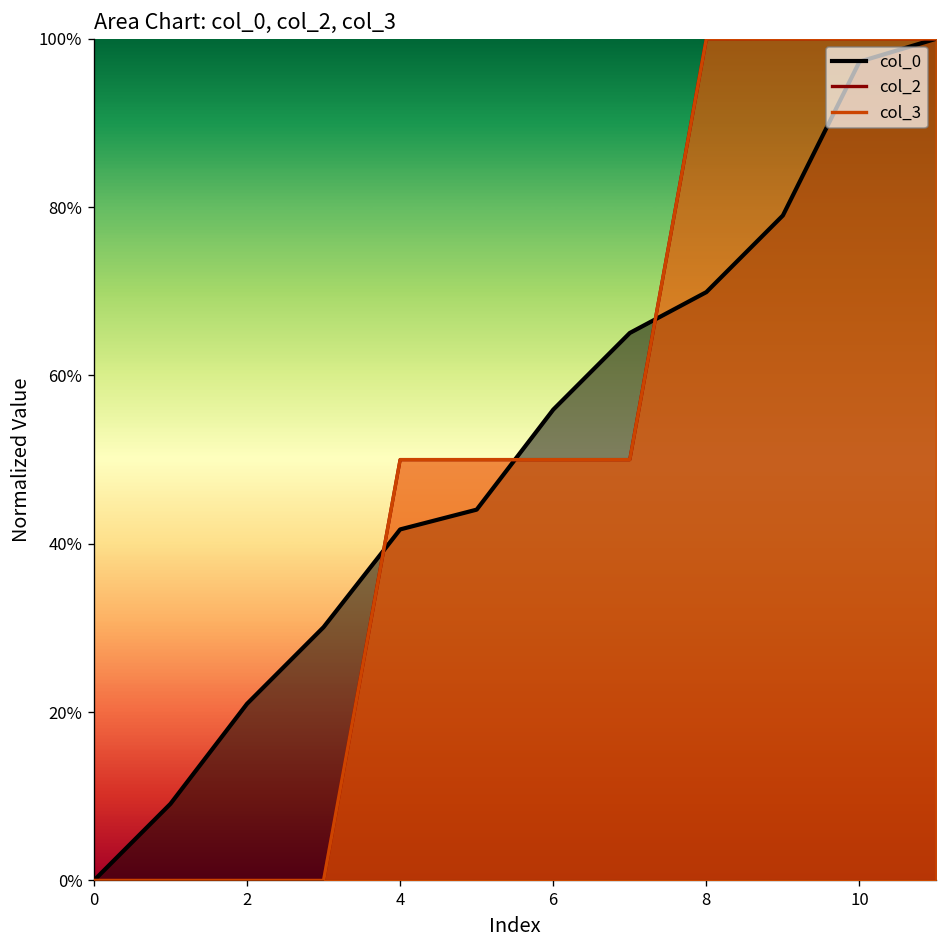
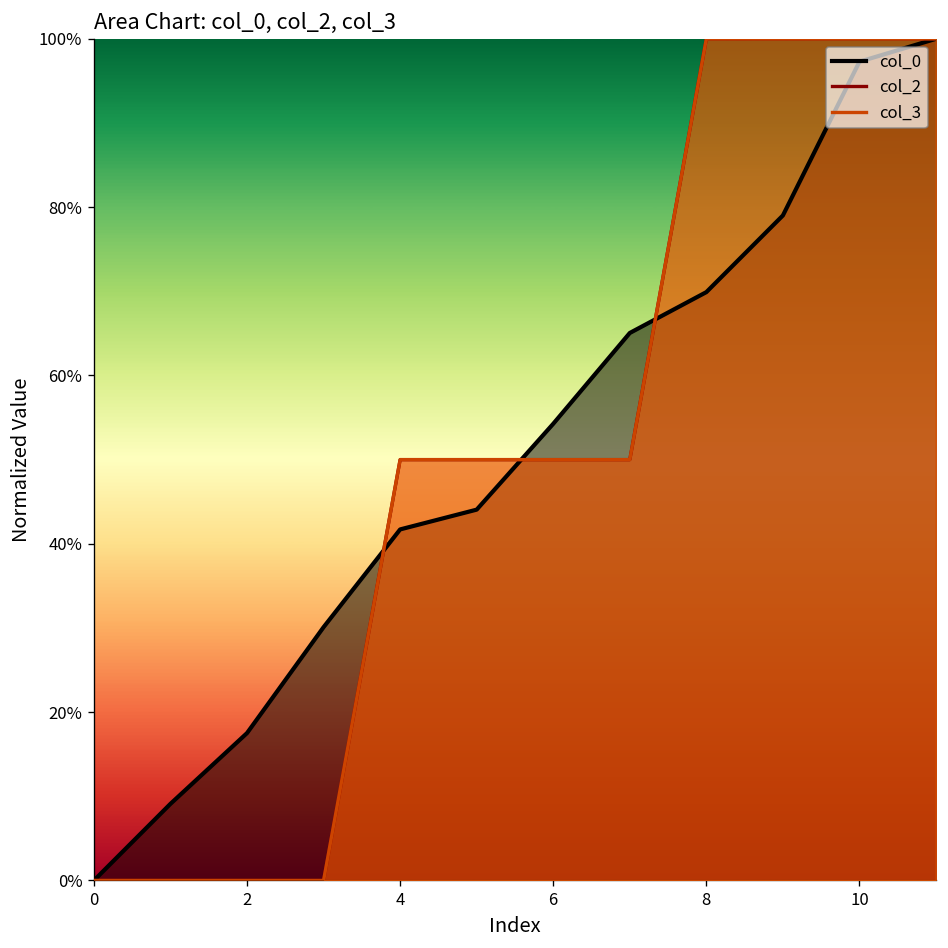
col_0, 2: 21% -> 18%
col_0, 6: 56% -> 54%
